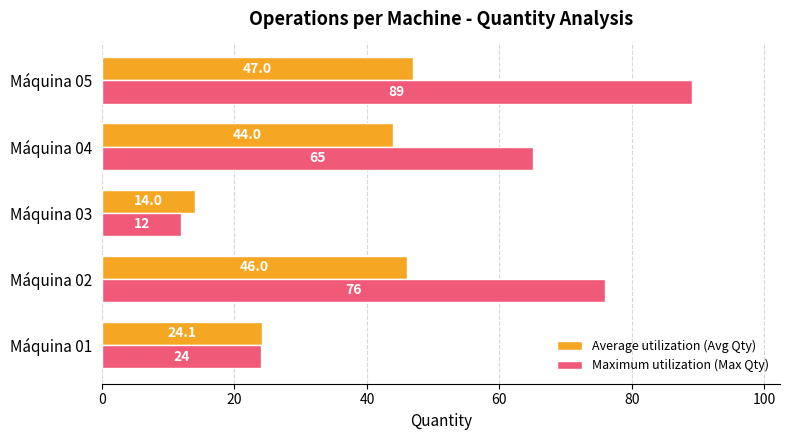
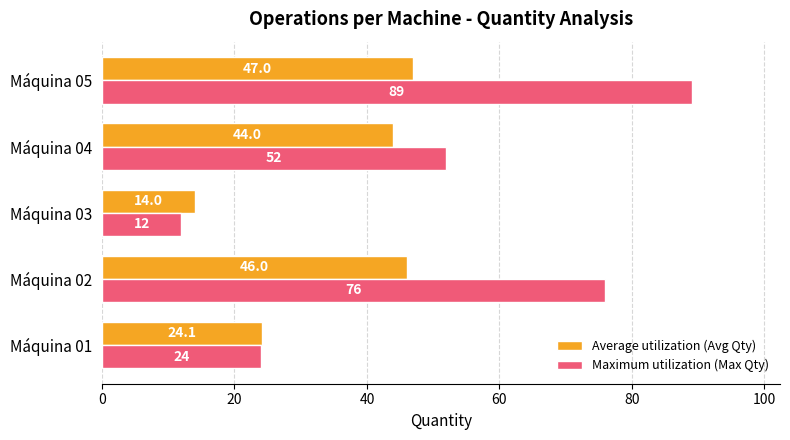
Maximum utilization (Max Qty), Máquina 04: 65 -> 52
